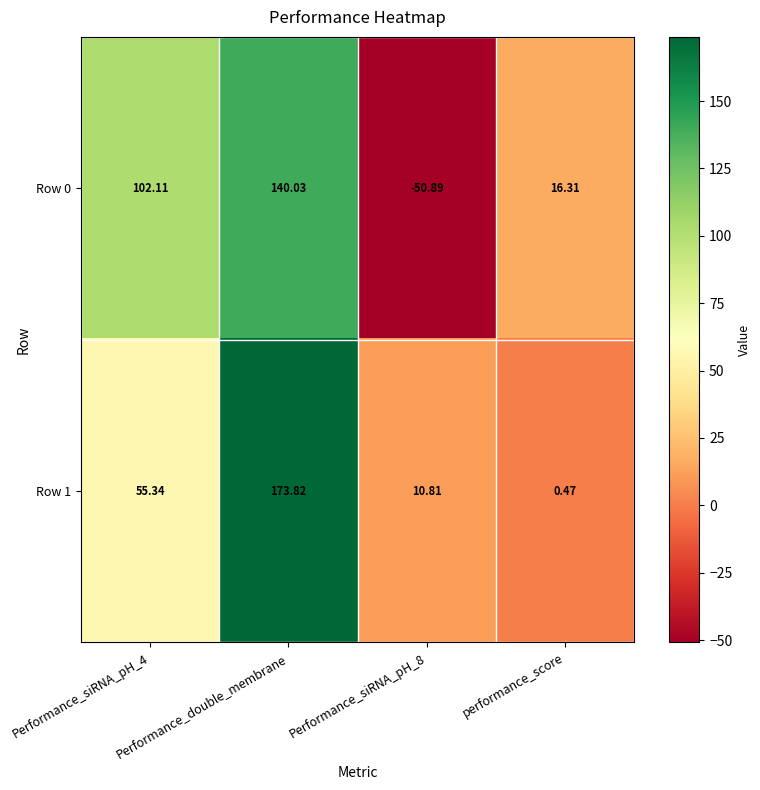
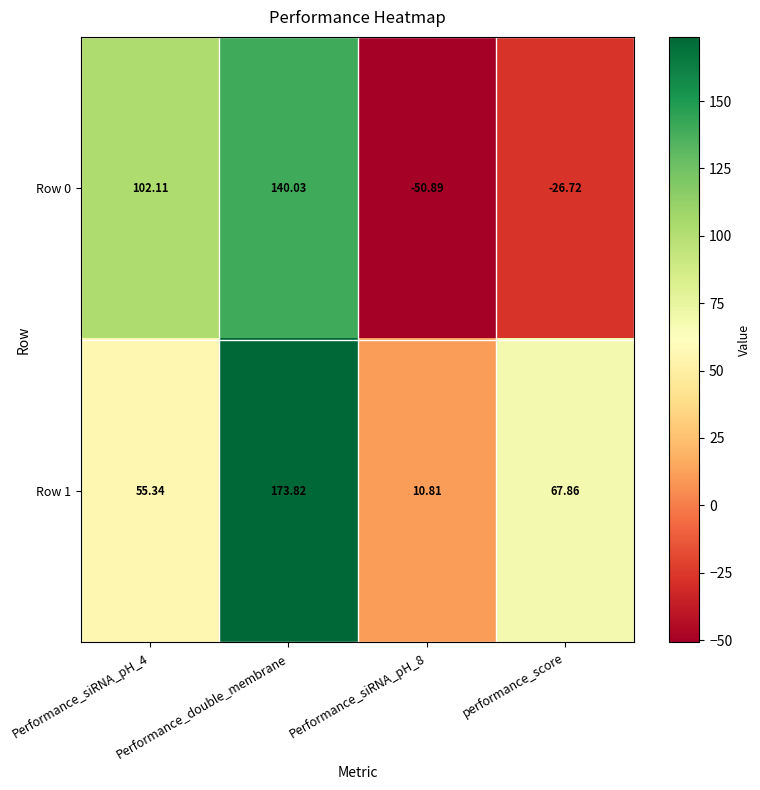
Row 0, performance_score: 16.31 -> -26.72
Row 1, performance_score: 0.47 -> 67.86
